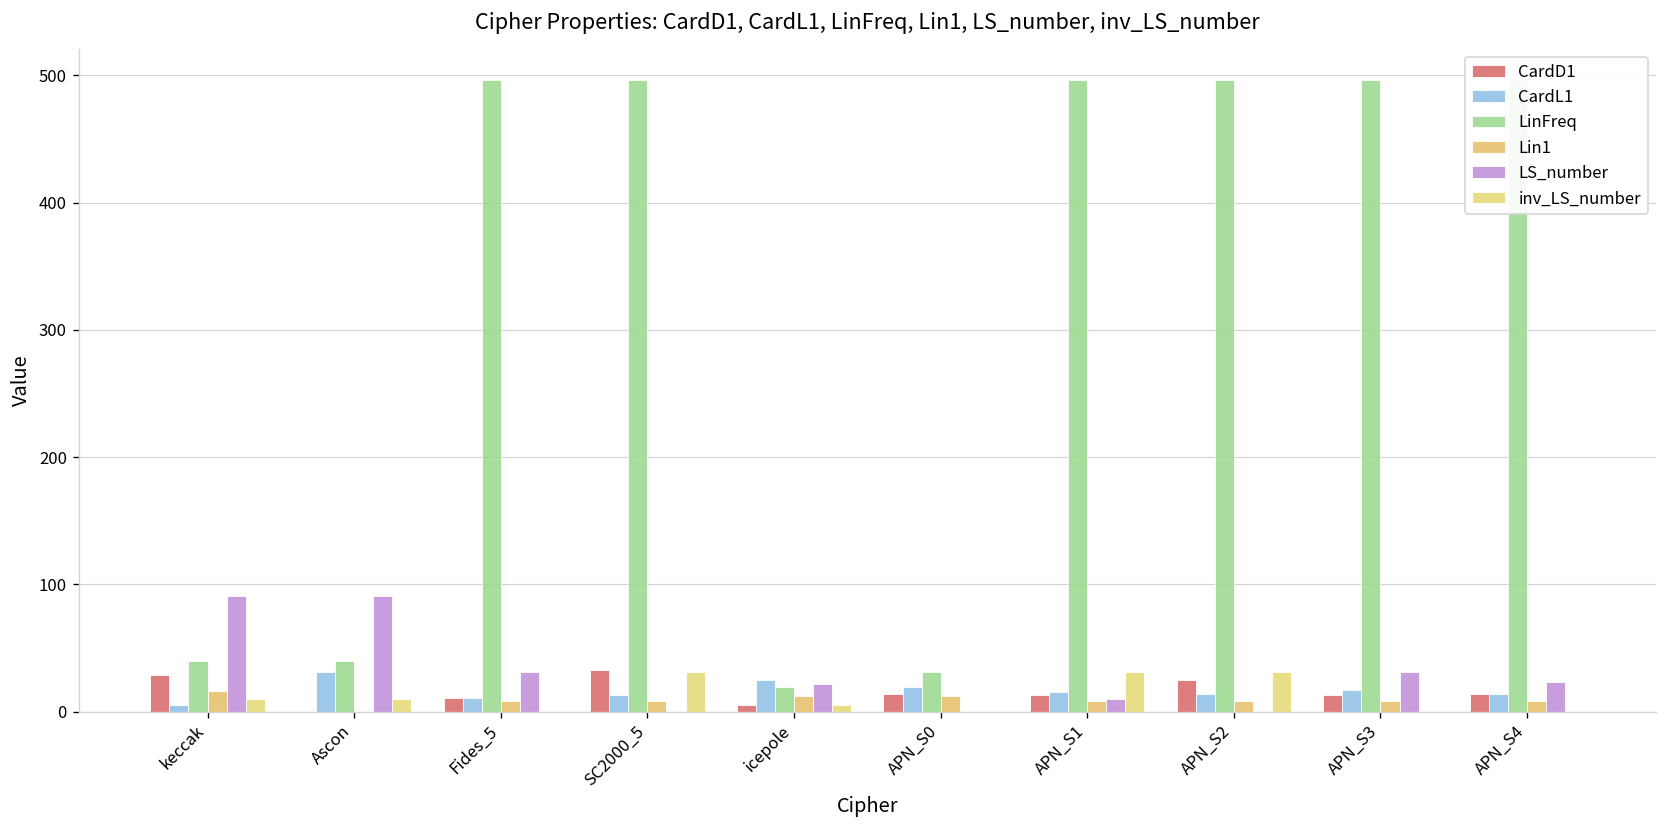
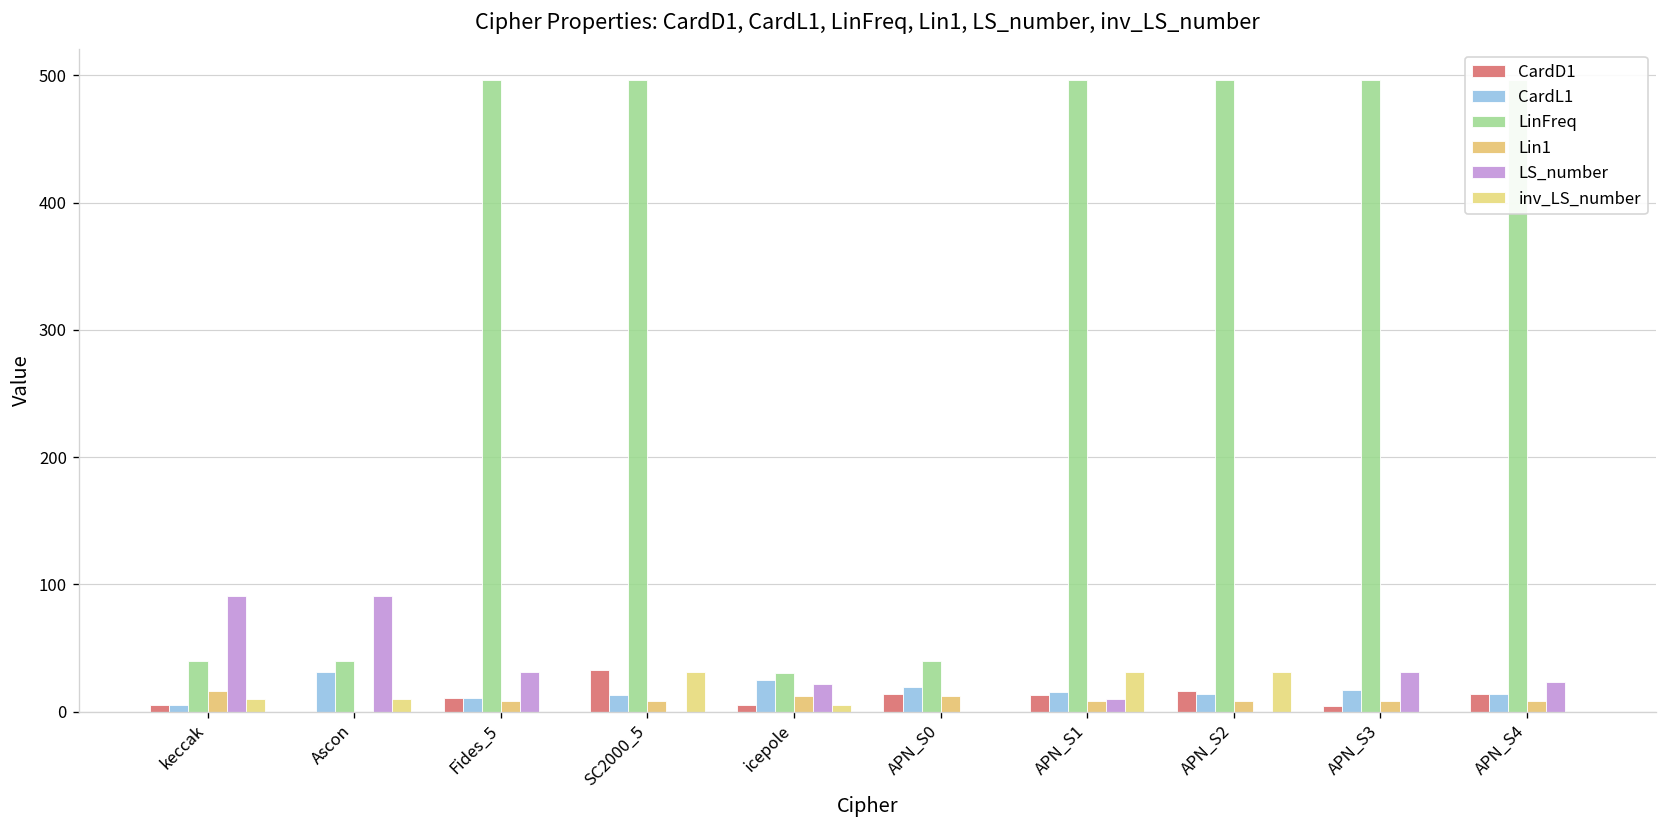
CardD1, keccak: 29 -> 5
LinFreq, icepole: 19 -> 30
LinFreq, APN_S0: 31 -> 40
CardD1, APN_S2: 25 -> 16
CardD1, APN_S3: 13 -> 4
